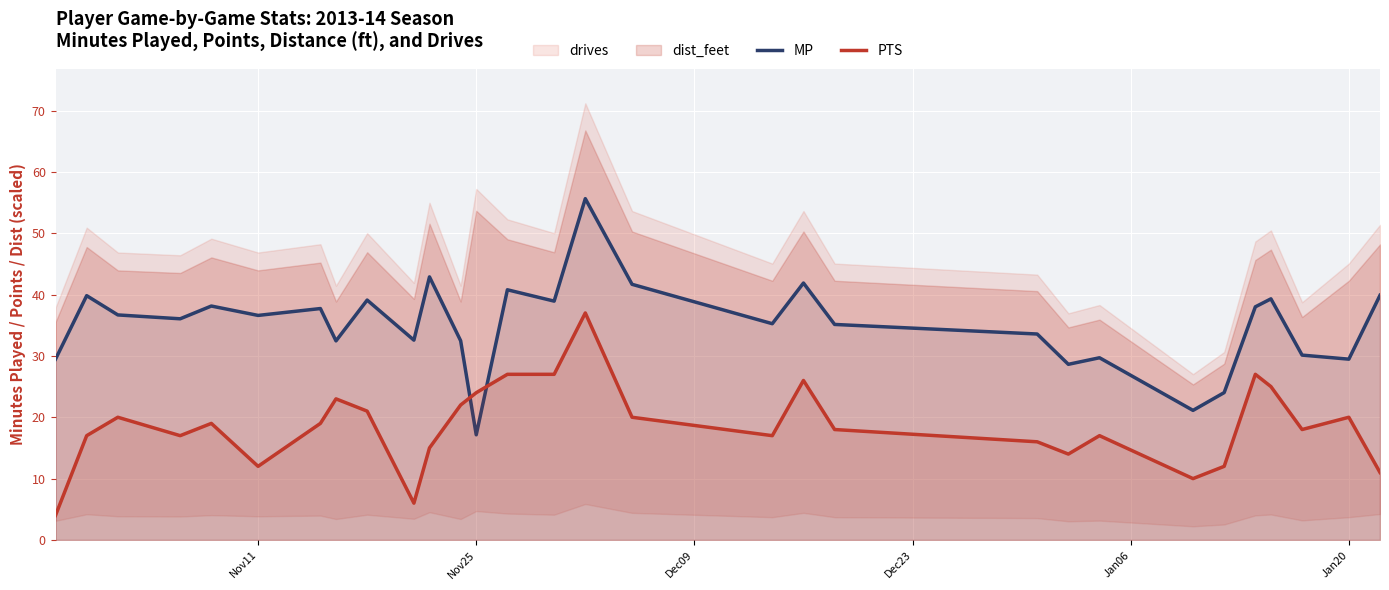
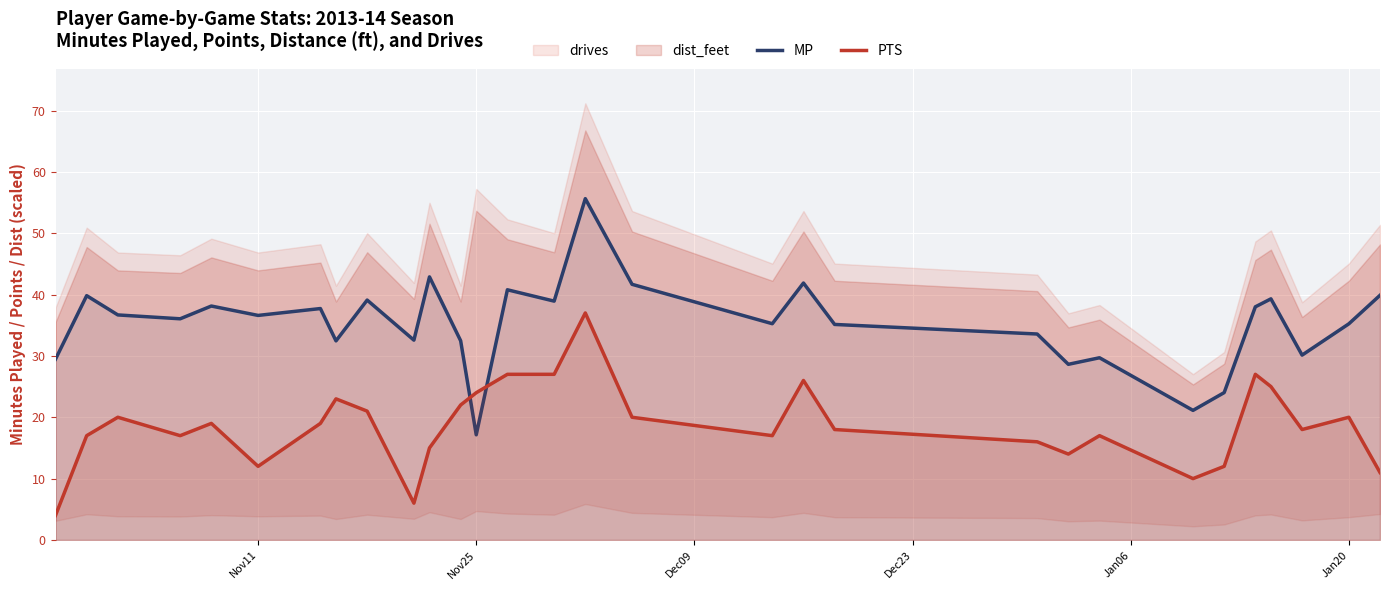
MP, Jan20: 29 -> 35
